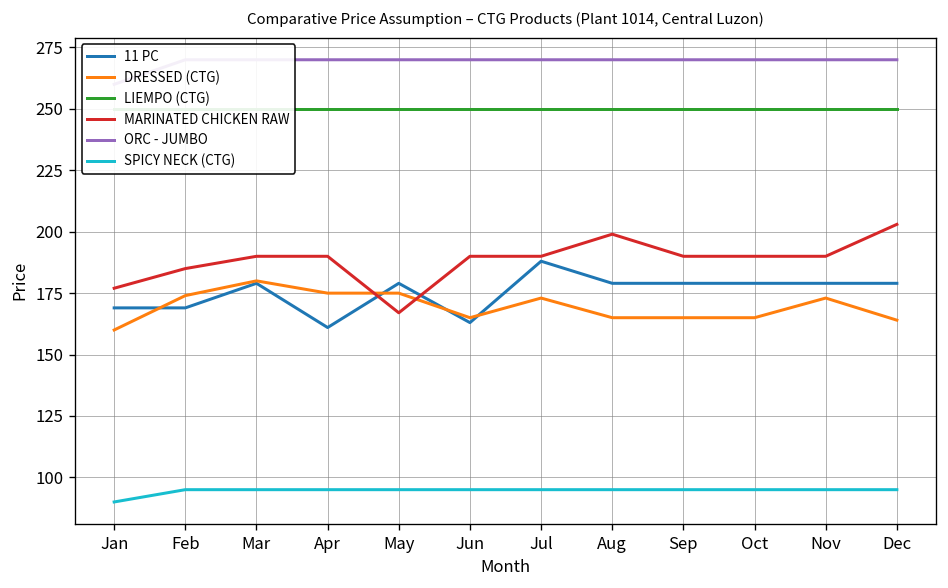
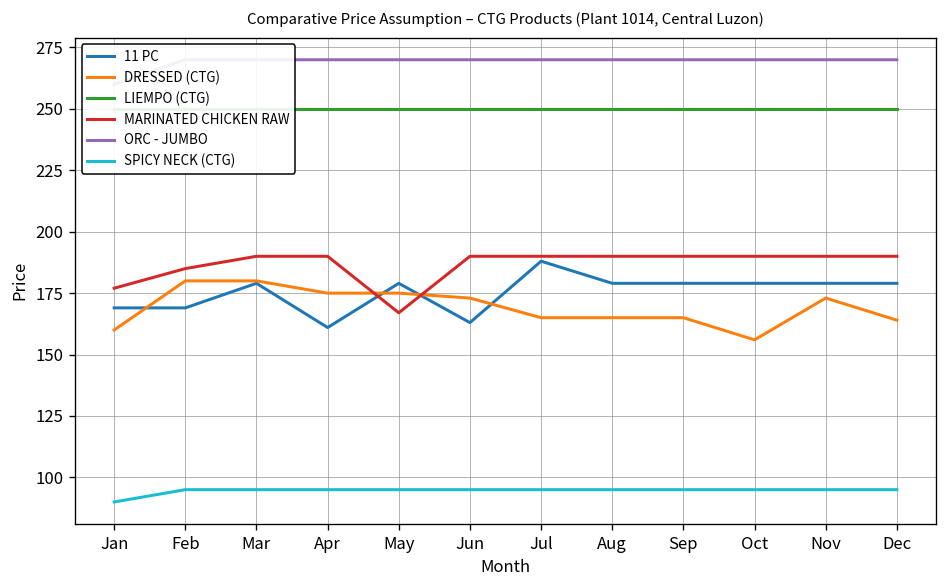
DRESSED (CTG), Feb: 174 -> 180
DRESSED (CTG), Jun: 165 -> 173
DRESSED (CTG), Jul: 173 -> 165
MARINATED CHICKEN RAW, Aug: 199 -> 190
DRESSED (CTG), Oct: 165 -> 156
MARINATED CHICKEN RAW, Dec: 203 -> 190
